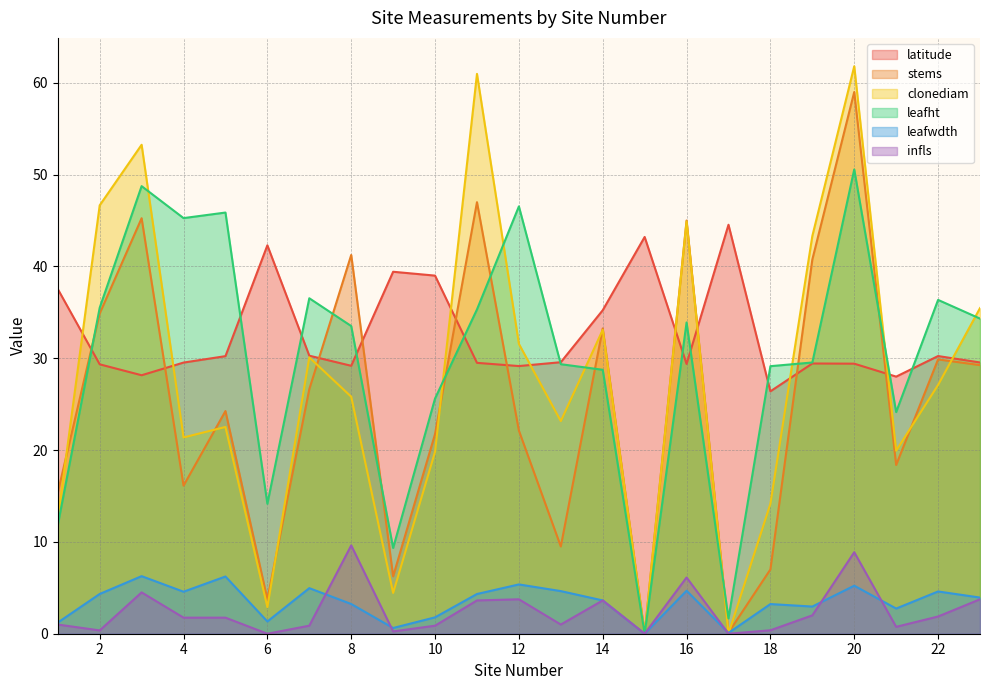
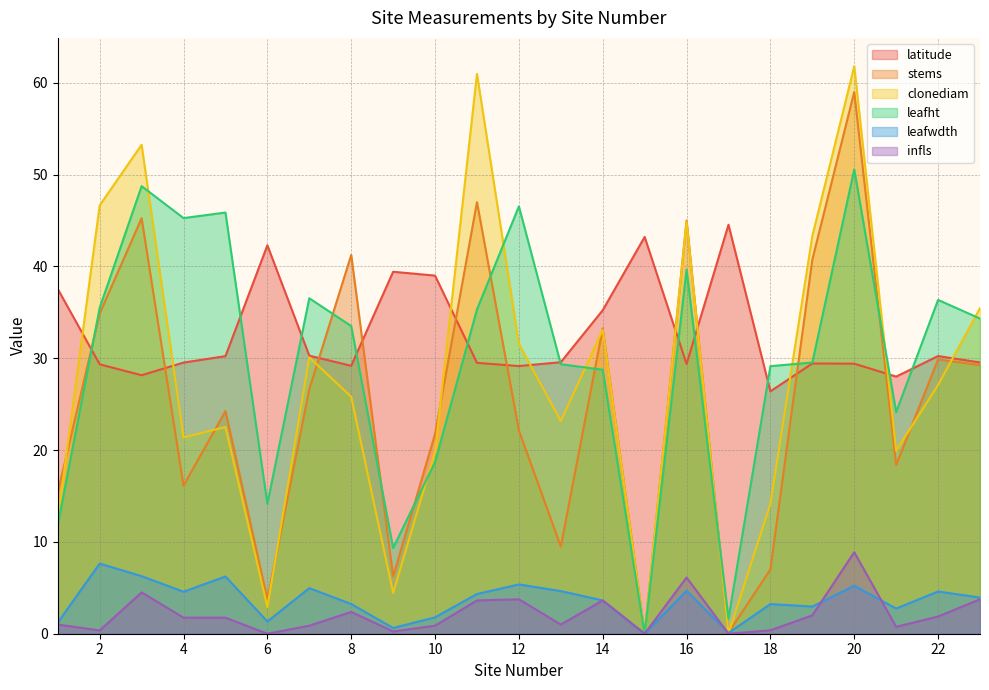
leafwdth, 2: 4 -> 8
infls, 8: 10 -> 2
leafht, 10: 26 -> 19
leafht, 16: 34 -> 40
